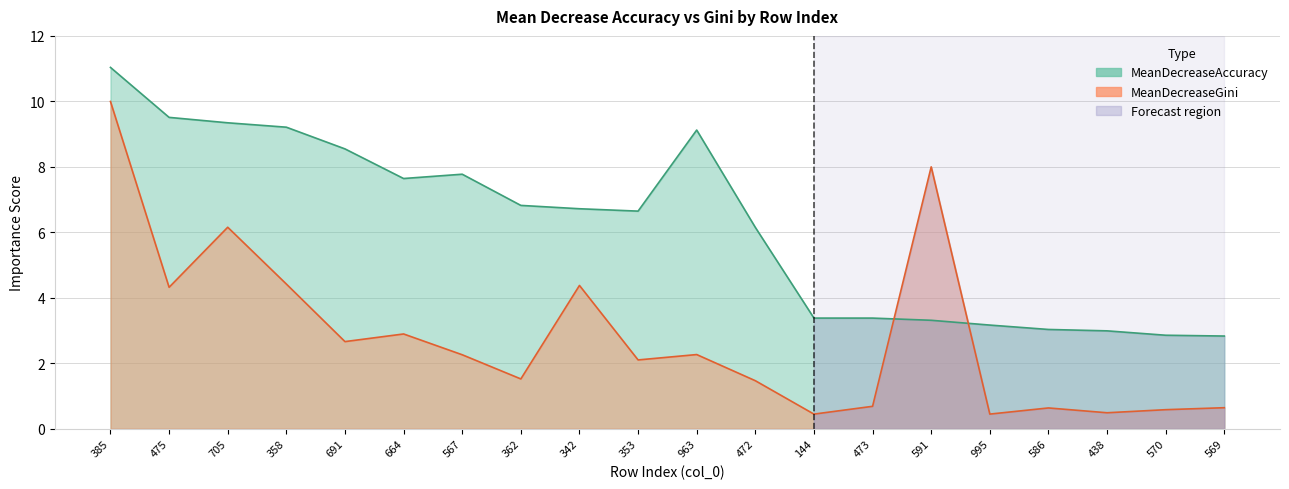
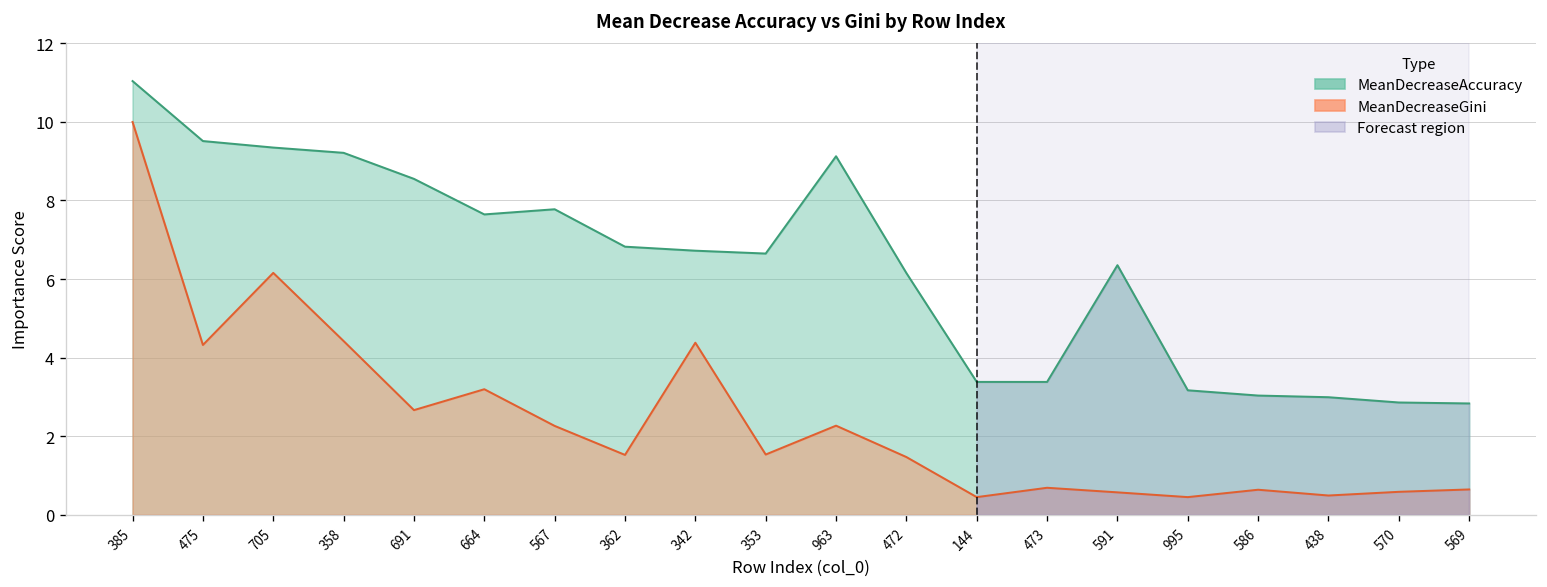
MeanDecreaseGini, 664: 2.9 -> 3.2
MeanDecreaseGini, 353: 2.1 -> 1.5
MeanDecreaseAccuracy, 591: 3.3 -> 6.4
MeanDecreaseGini, 591: 8.0 -> 0.6
